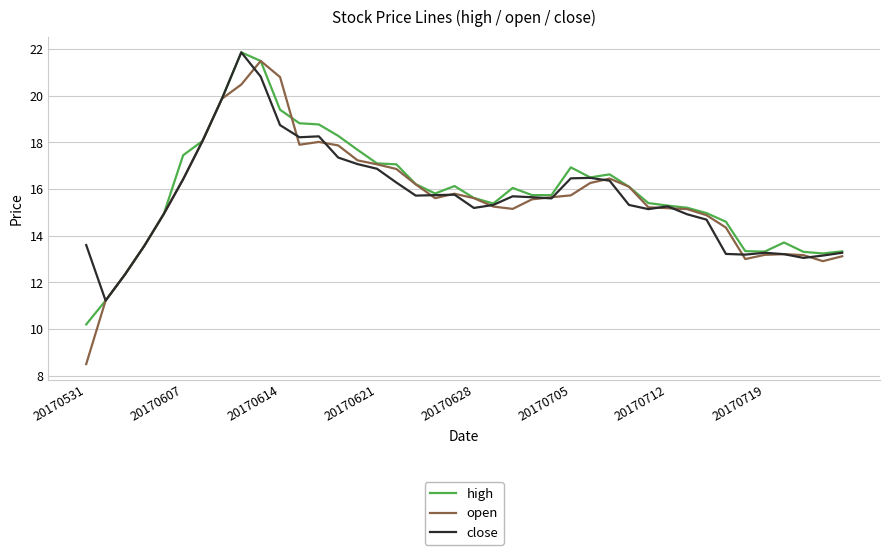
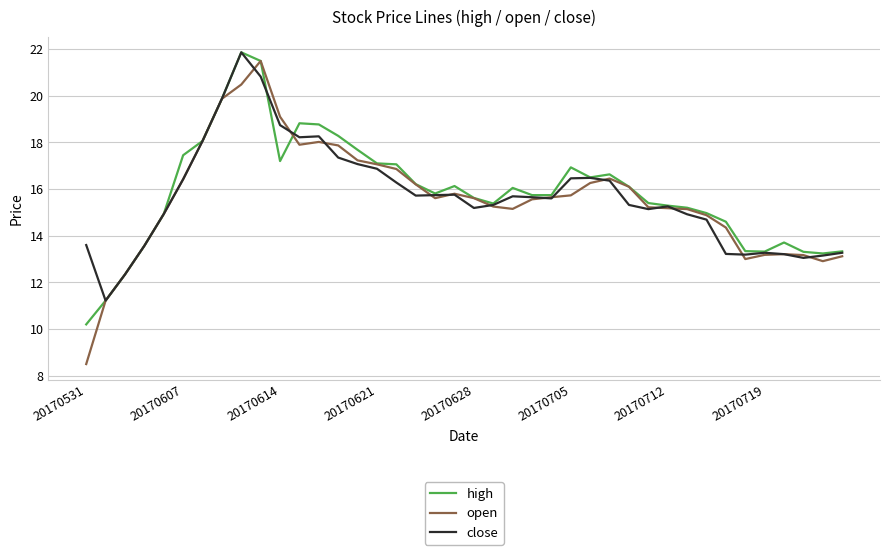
high, 20170614: 19.4 -> 17.2
open, 20170614: 20.8 -> 19.1
